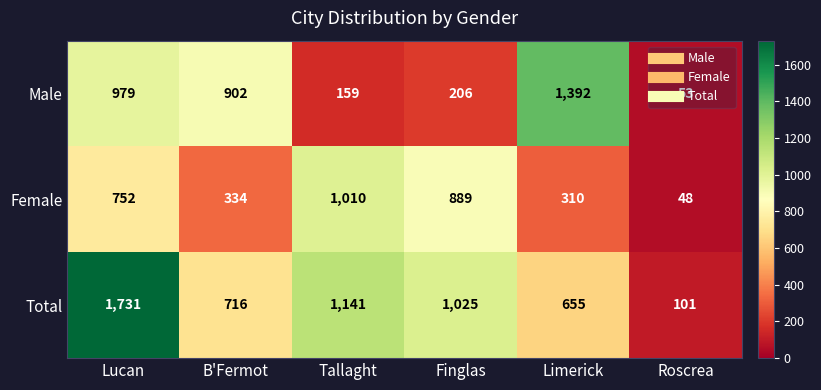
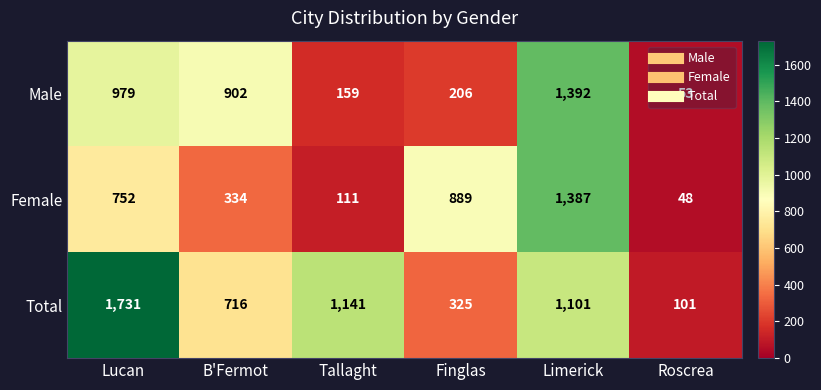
Female, Tallaght: 1,010 -> 111
Female, Limerick: 310 -> 1,387
Total, Finglas: 1,025 -> 325
Total, Limerick: 655 -> 1,101
